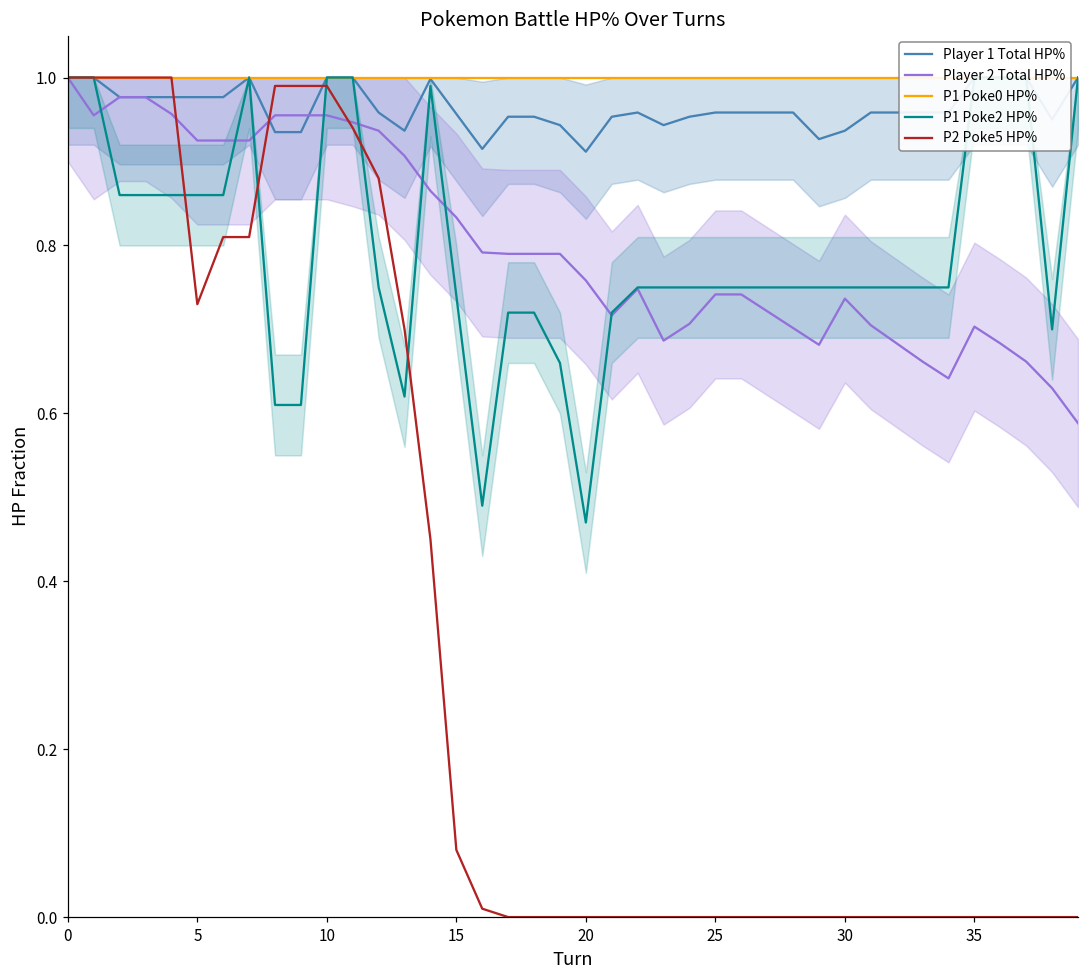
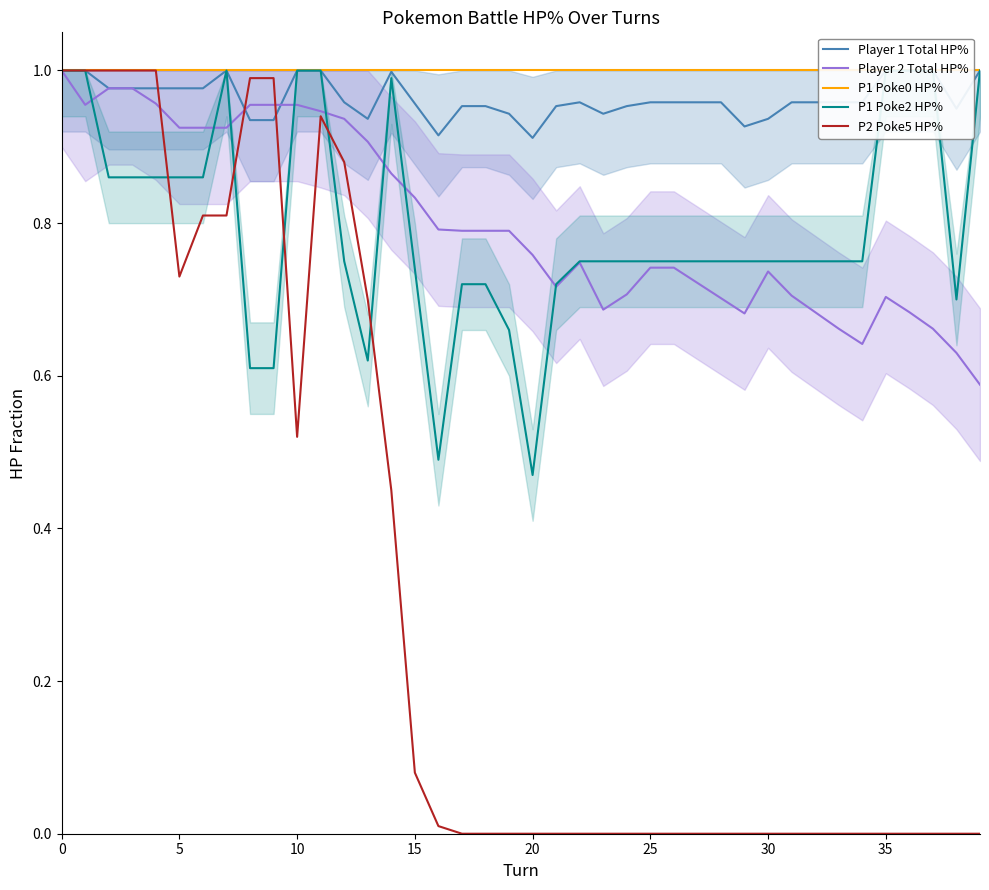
P2 Poke5 HP%, 10: 0.99 -> 0.52
